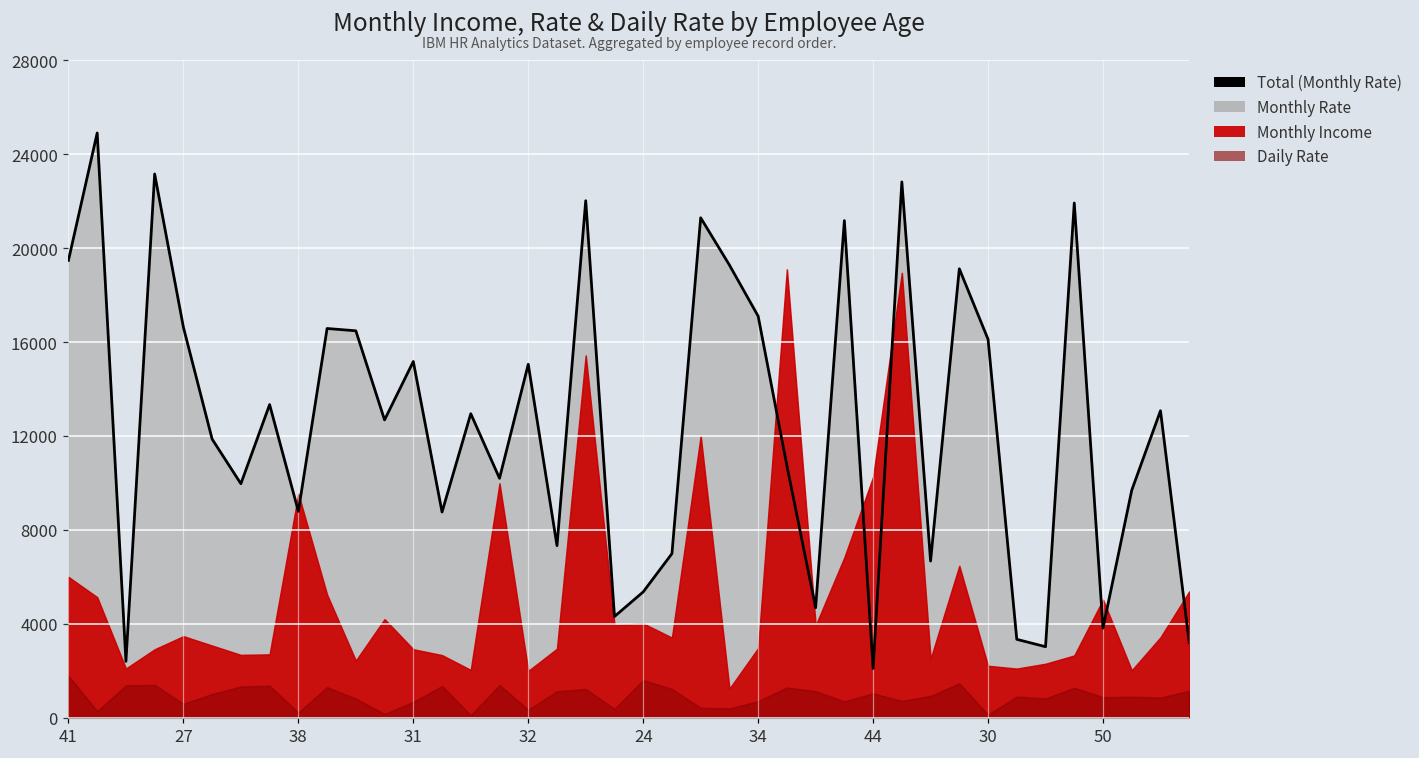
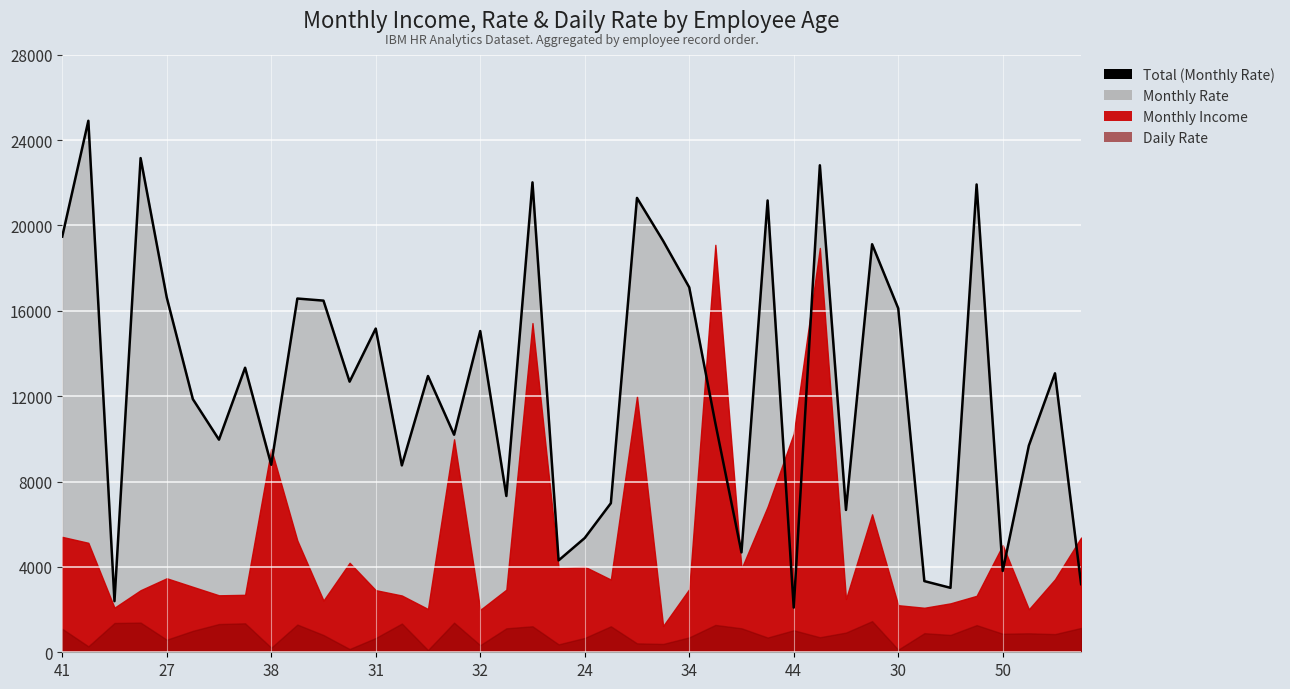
Monthly Income, 41: 6000 -> 5400
Daily Rate, 41: 1800 -> 1100
Daily Rate, 24: 1600 -> 700
